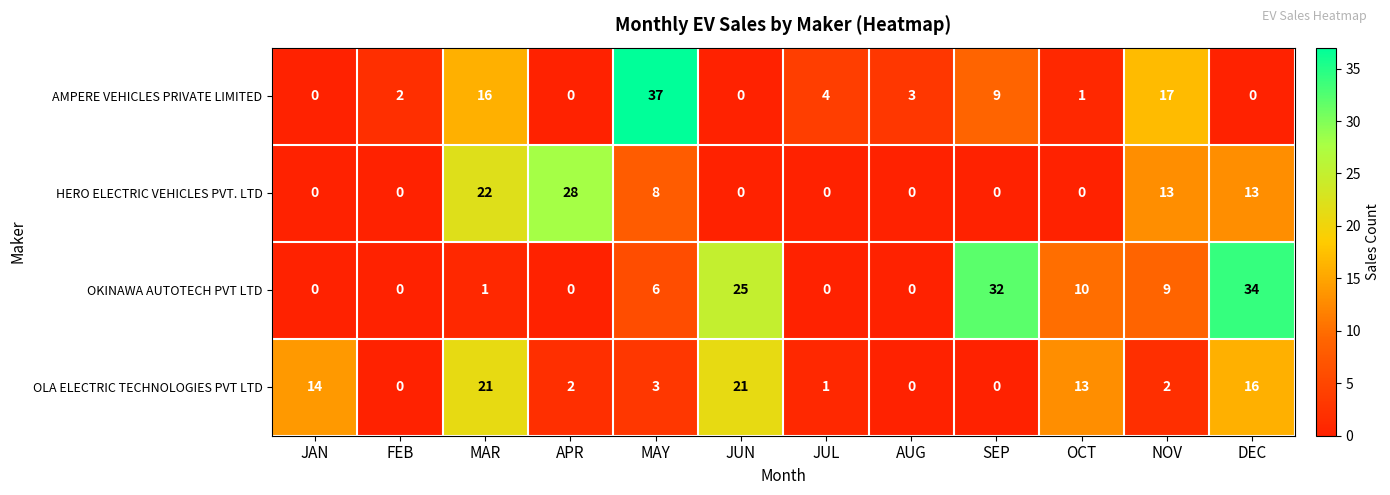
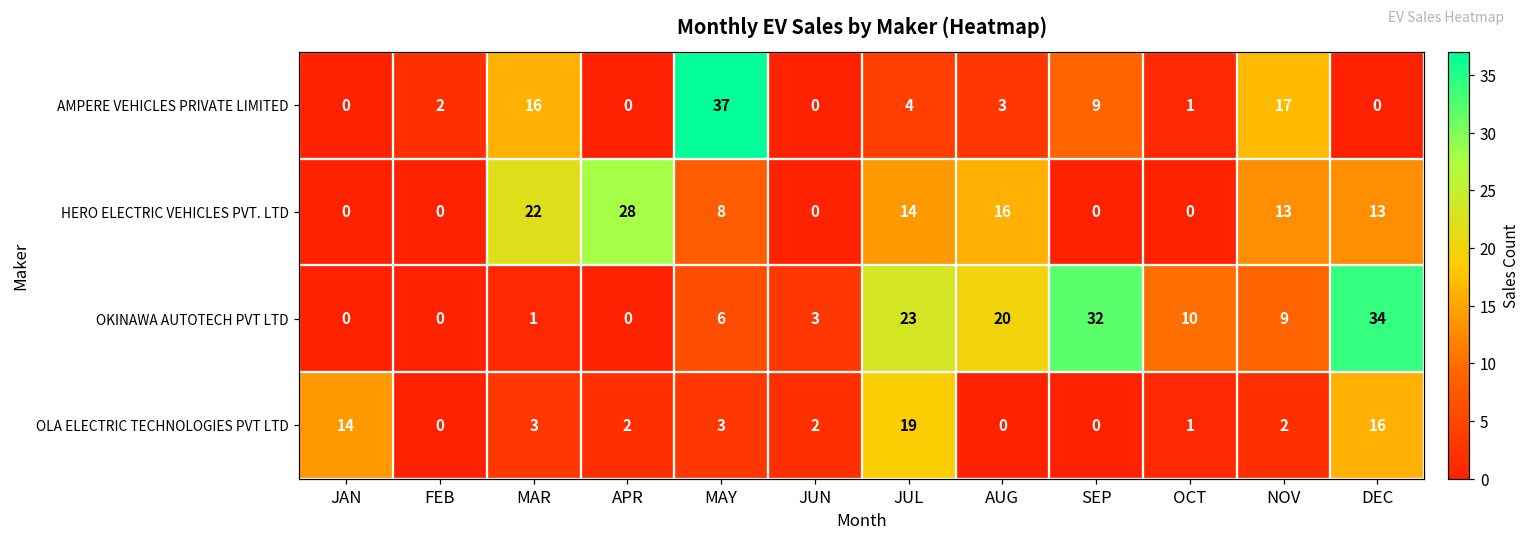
HERO ELECTRIC VEHICLES PVT. LTD, JUL: 0 -> 14
HERO ELECTRIC VEHICLES PVT. LTD, AUG: 0 -> 16
OKINAWA AUTOTECH PVT LTD, JUN: 25 -> 3
OKINAWA AUTOTECH PVT LTD, JUL: 0 -> 23
OKINAWA AUTOTECH PVT LTD, AUG: 0 -> 20
OLA ELECTRIC TECHNOLOGIES PVT LTD, MAR: 21 -> 3
OLA ELECTRIC TECHNOLOGIES PVT LTD, JUN: 21 -> 2
OLA ELECTRIC TECHNOLOGIES PVT LTD, JUL: 1 -> 19
OLA ELECTRIC TECHNOLOGIES PVT LTD, OCT: 13 -> 1
